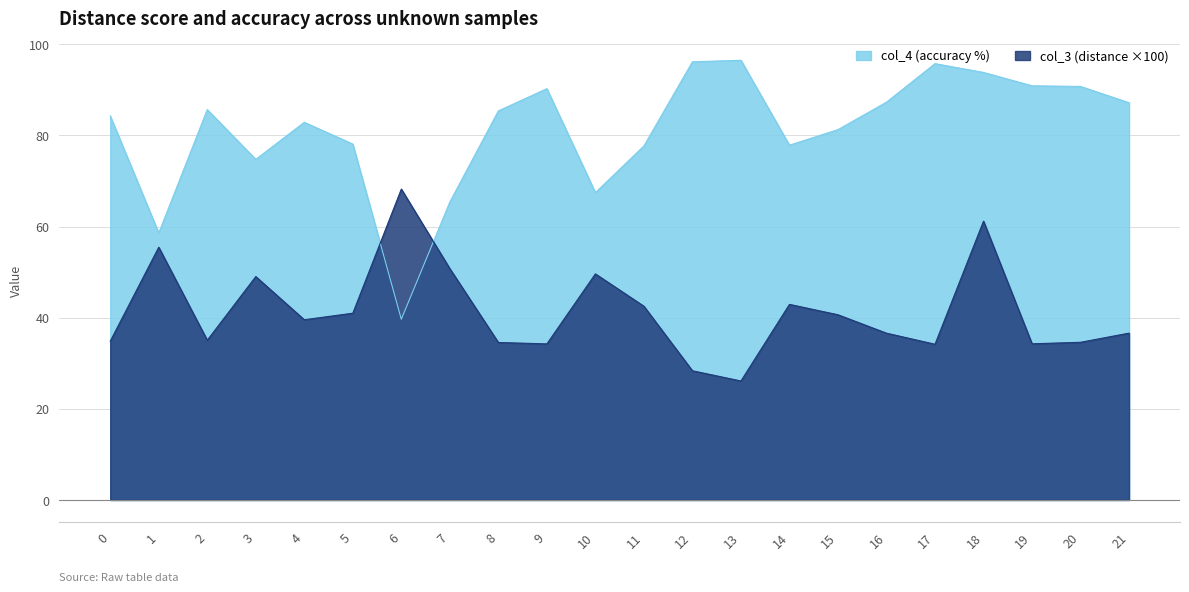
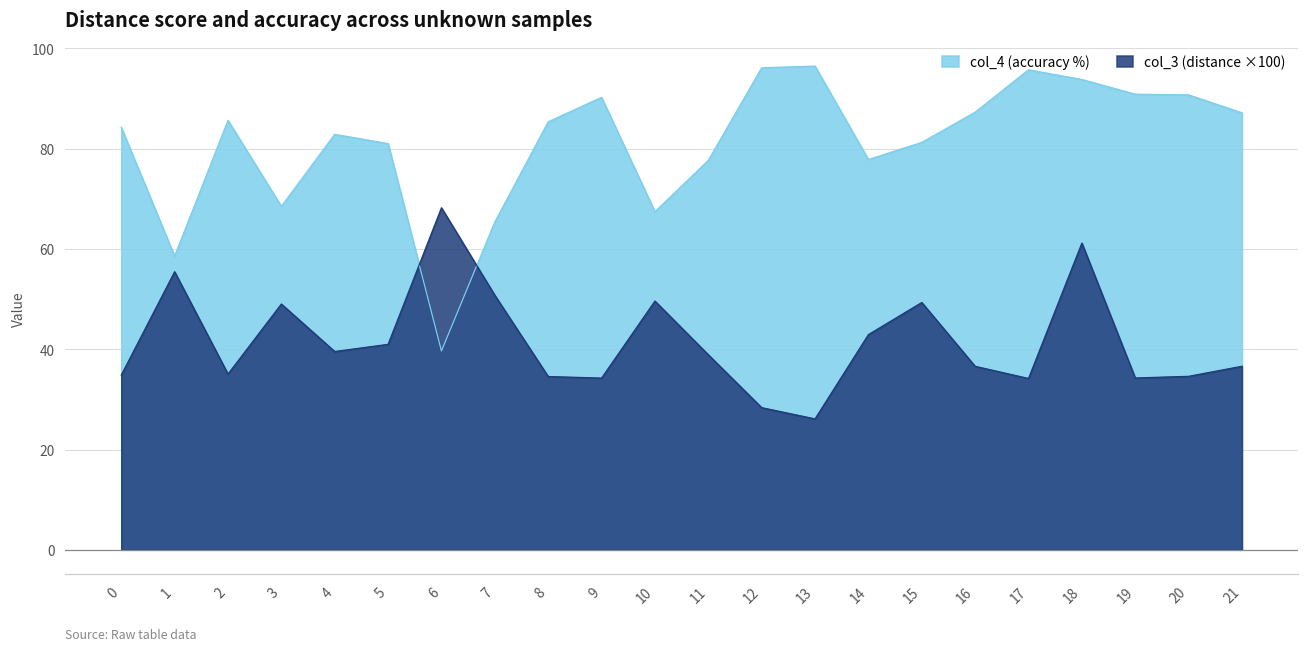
col_4 (accuracy %), 3: 75 -> 69
col_4 (accuracy %), 5: 78 -> 81
col_3 (distance ×100), 11: 43 -> 39
col_3 (distance ×100), 15: 41 -> 49
